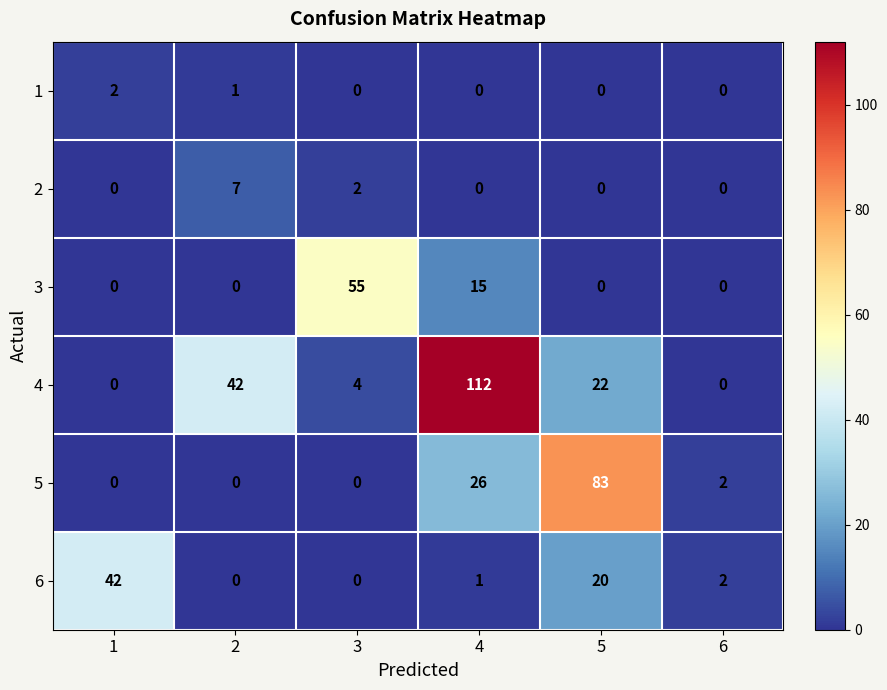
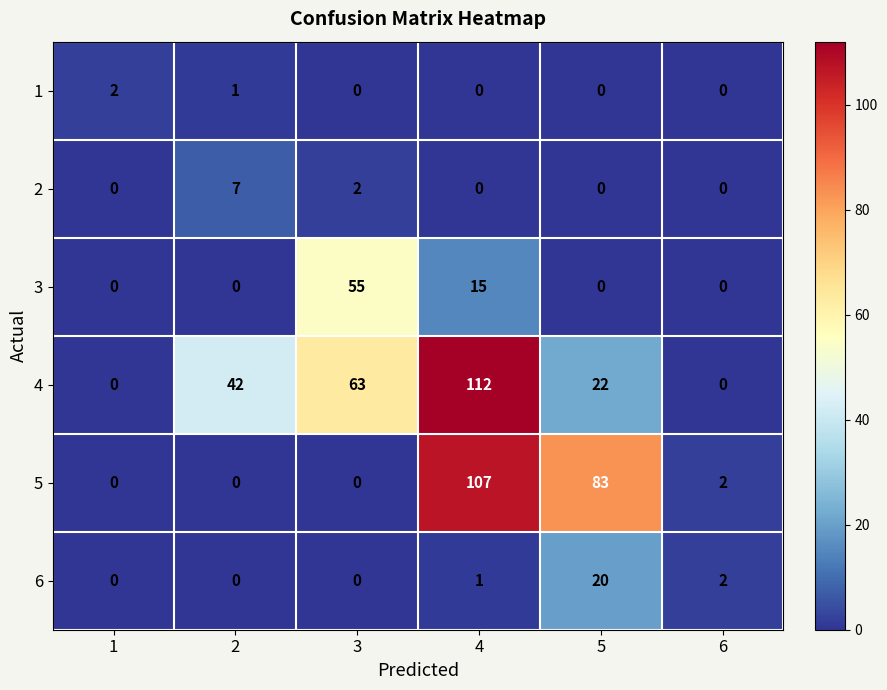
4, 3: 4 -> 63
5, 4: 26 -> 107
6, 1: 42 -> 0
